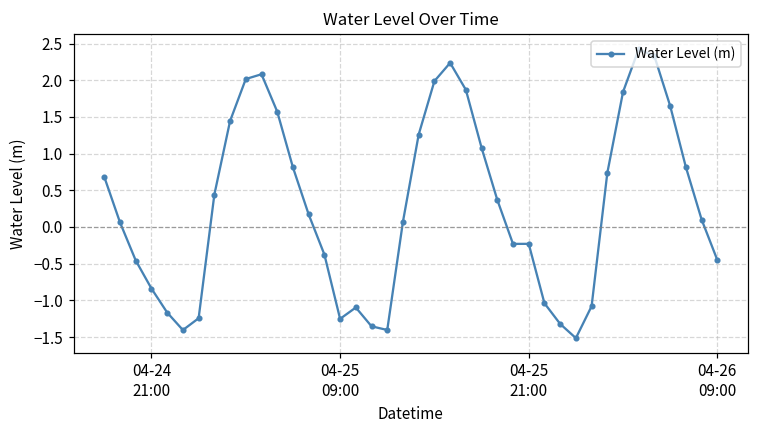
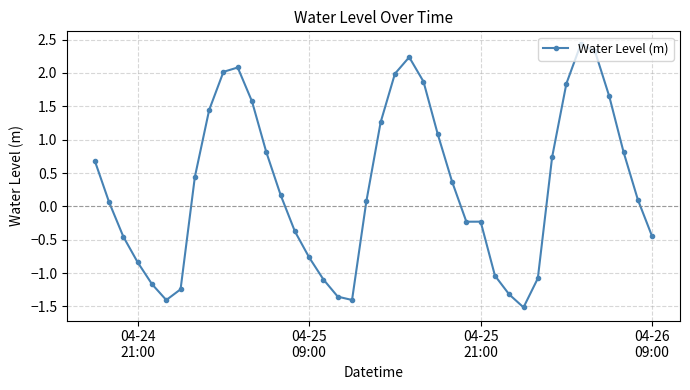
04-25 09:00: -1.3 -> -0.8
